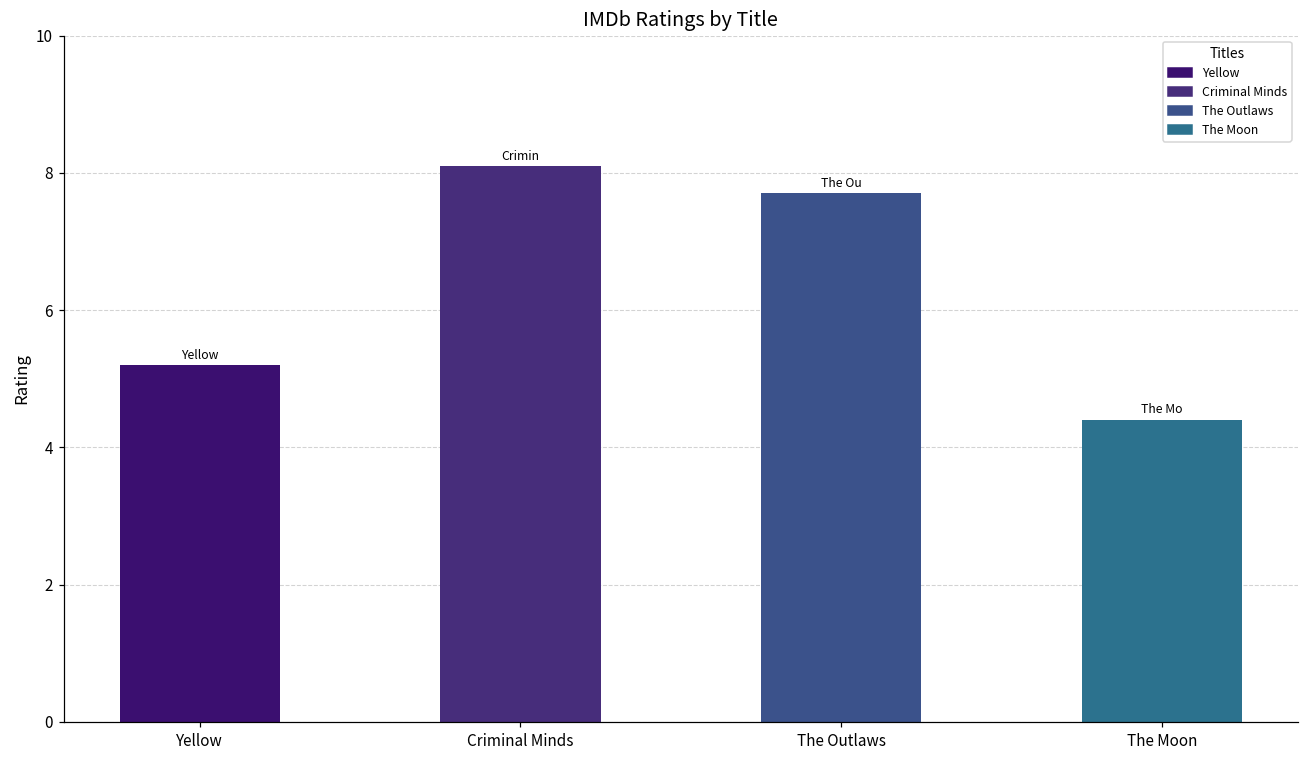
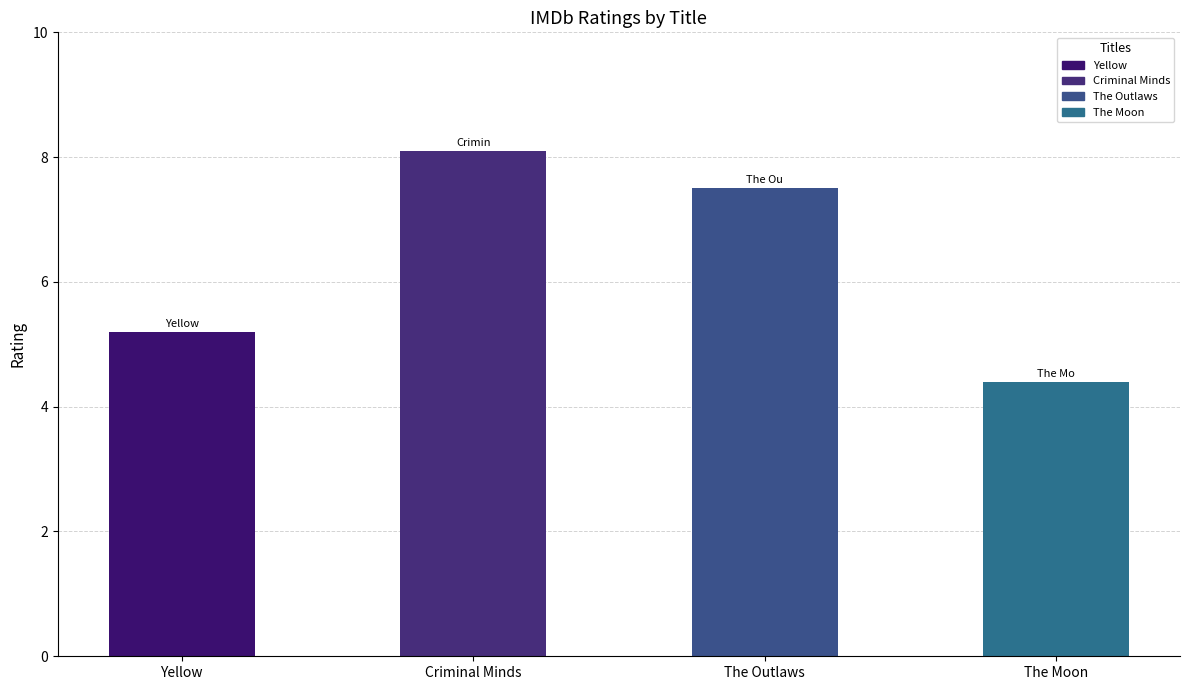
The Outlaws: 7.7 -> 7.5
